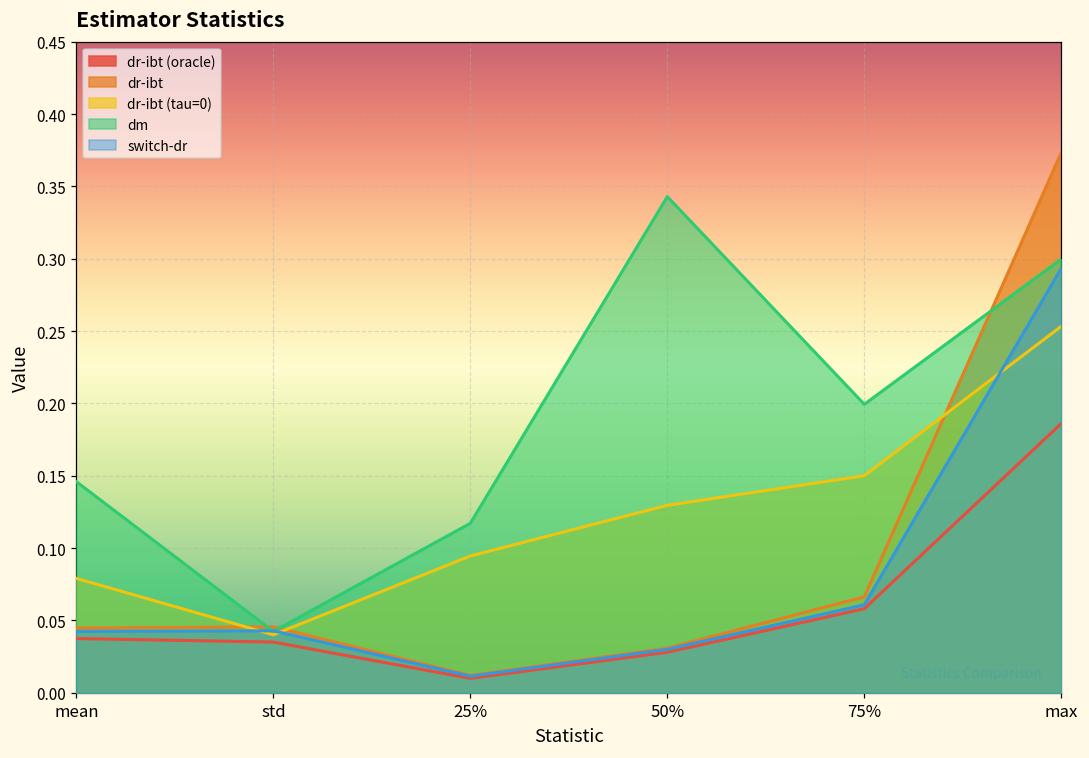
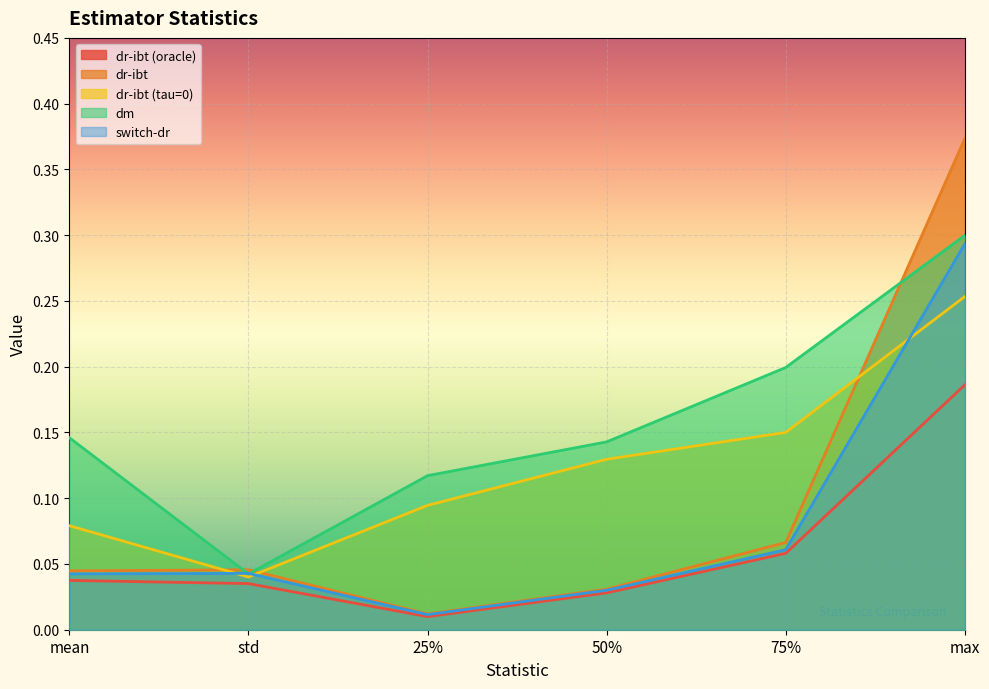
dm, 50%: 0.343 -> 0.143
